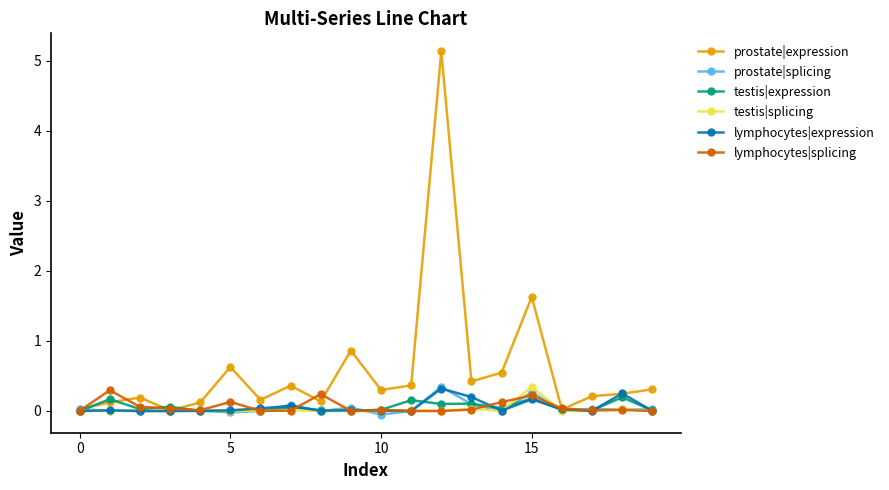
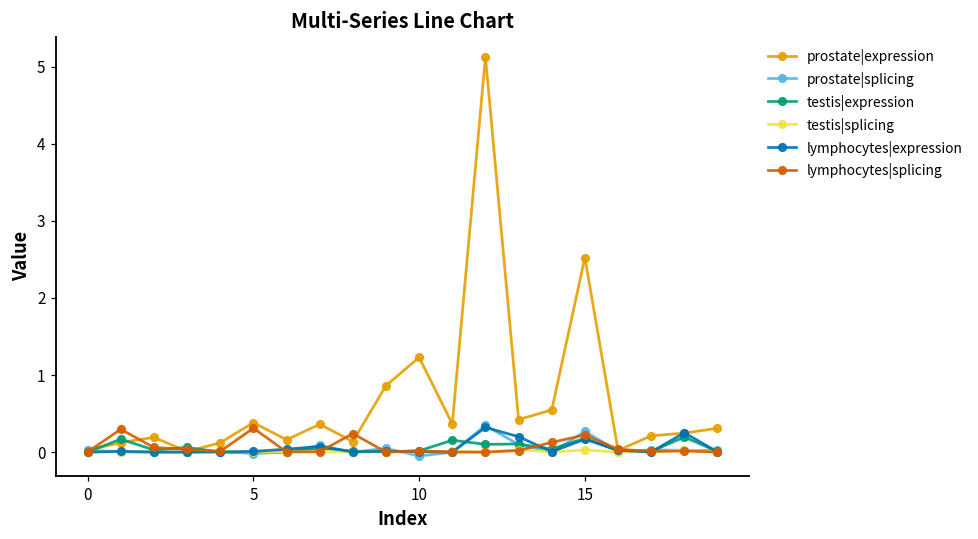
prostate|expression, 5: 0.6 -> 0.4
lymphocytes|splicing, 5: 0.1 -> 0.3
prostate|expression, 10: 0.3 -> 1.2
prostate|expression, 15: 1.6 -> 2.5
testis|splicing, 15: 0.3 -> 0.0
